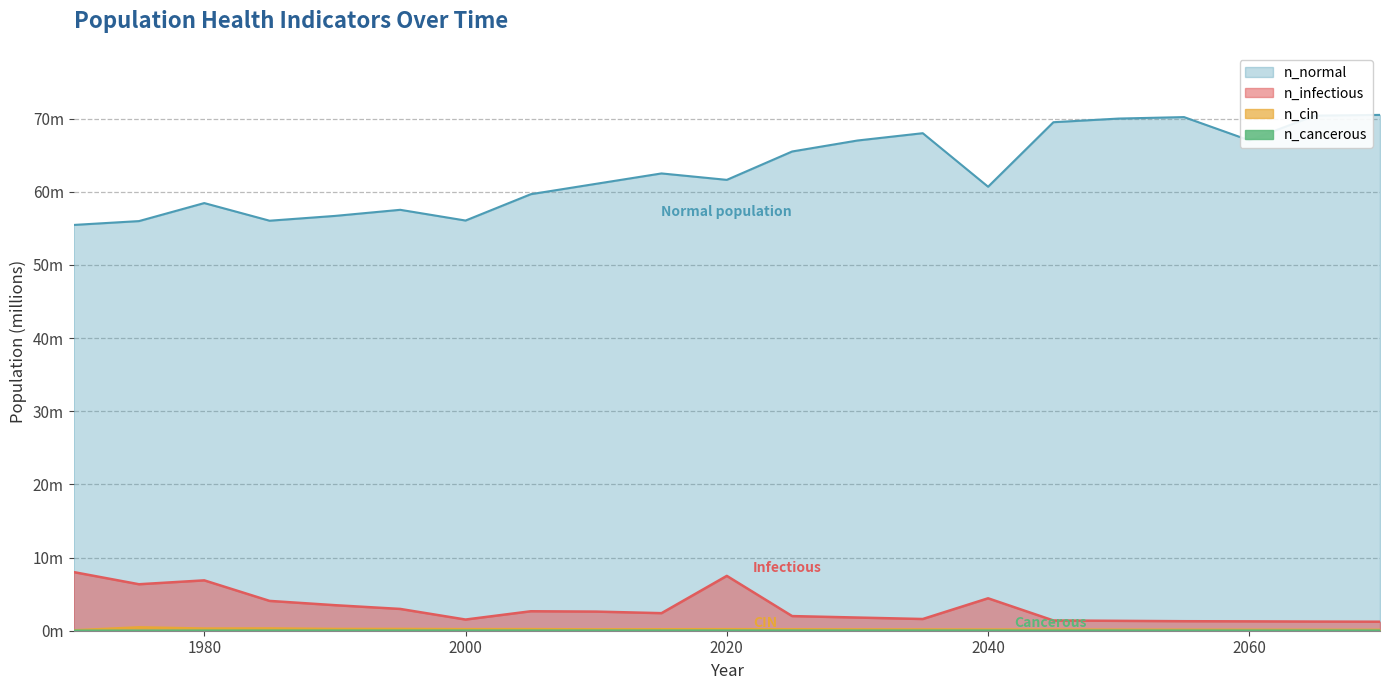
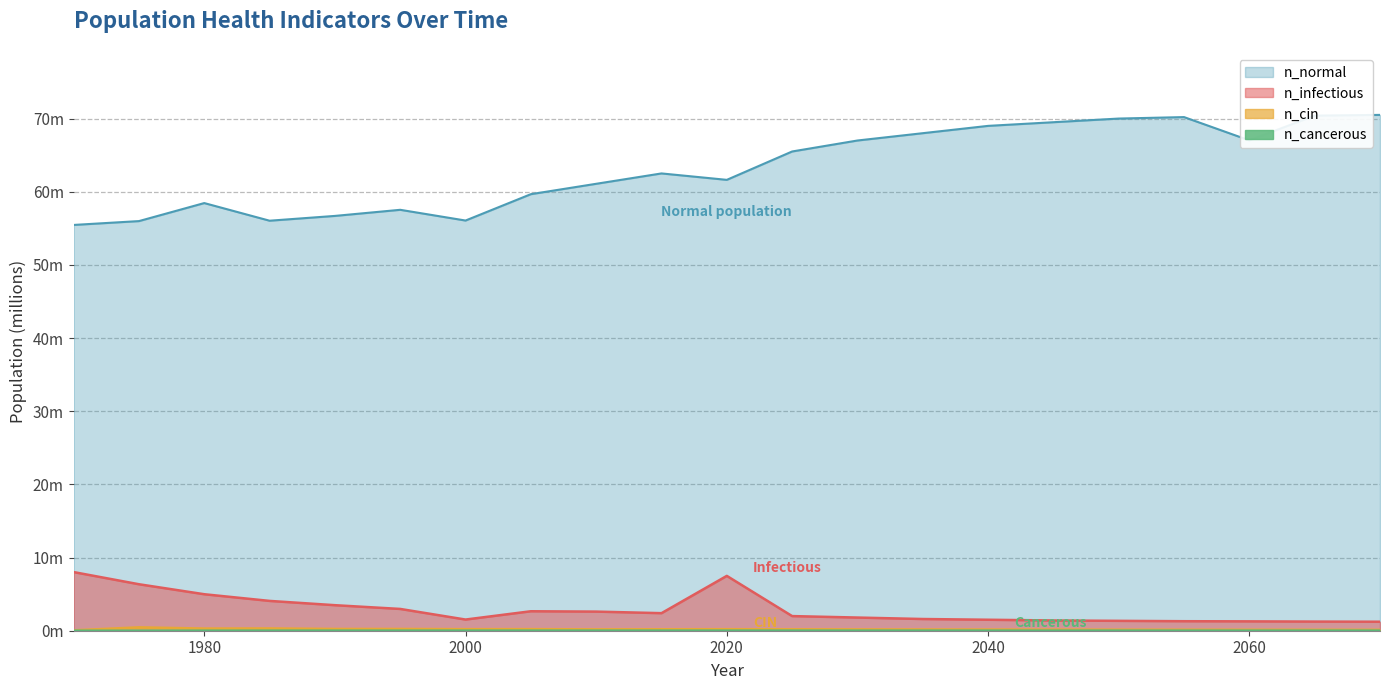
n_infectious, 1980: 7m -> 5m
n_normal, 2040: 61m -> 69m
n_infectious, 2040: 4m -> 2m
